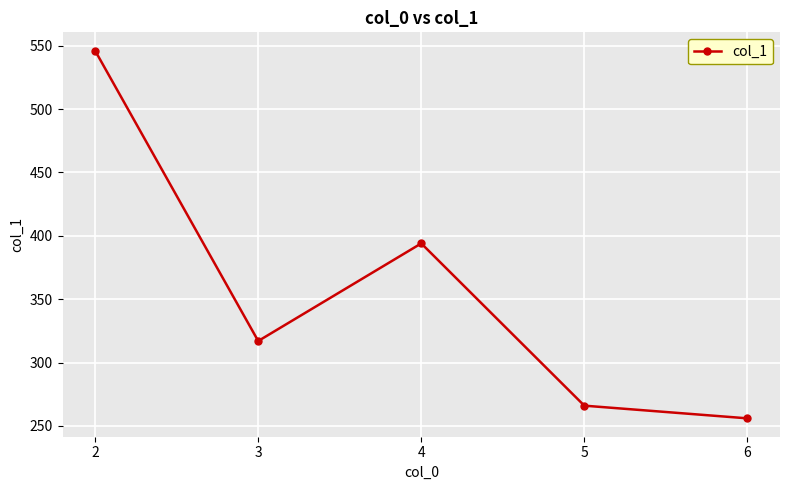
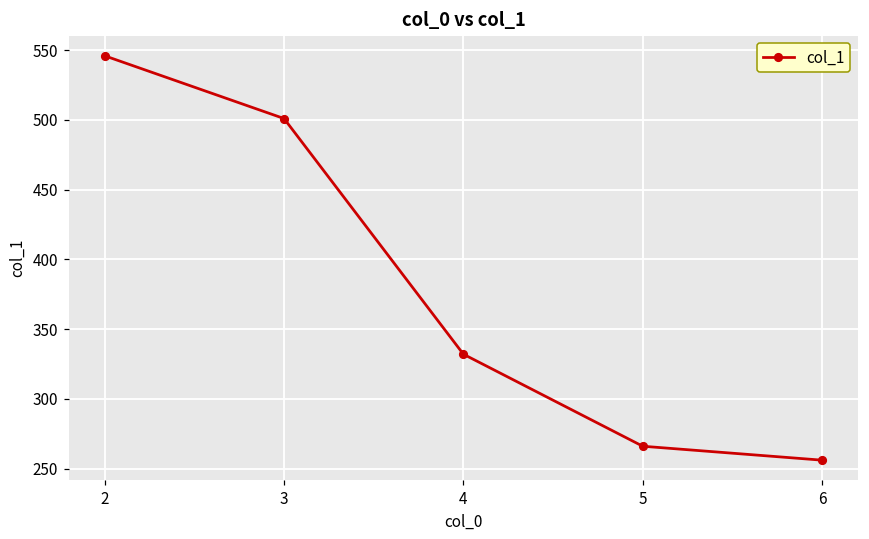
3: 317 -> 501
4: 394 -> 332
